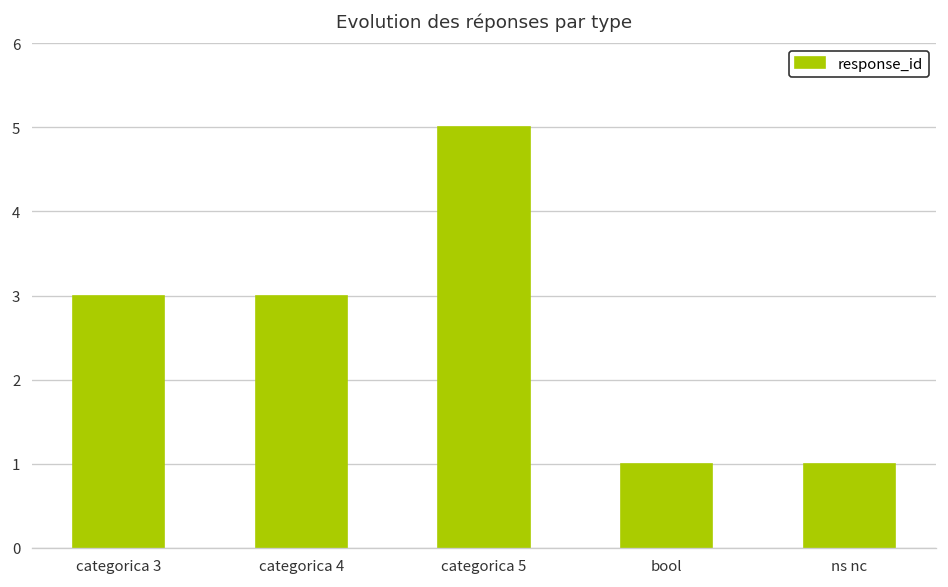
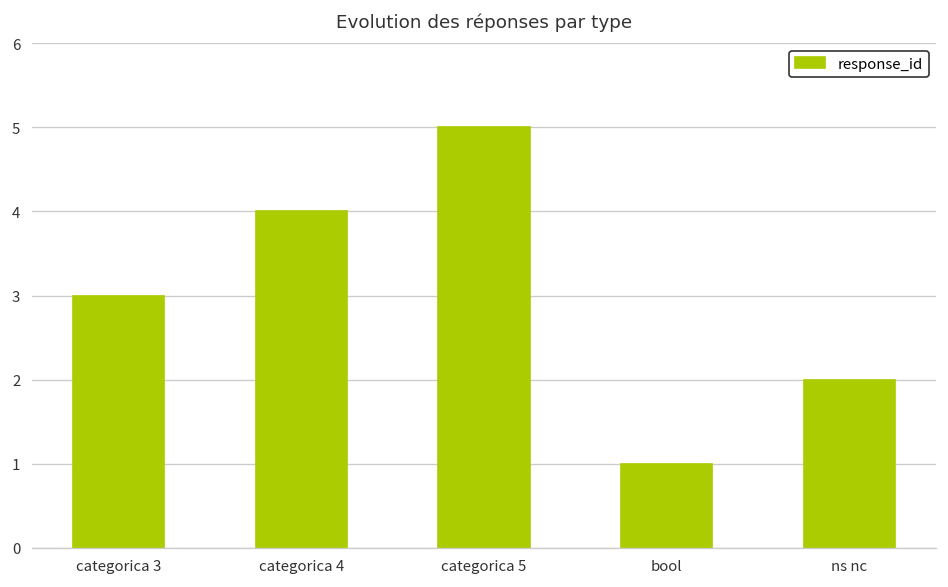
categorica 4: 3 -> 4
ns nc: 1 -> 2
